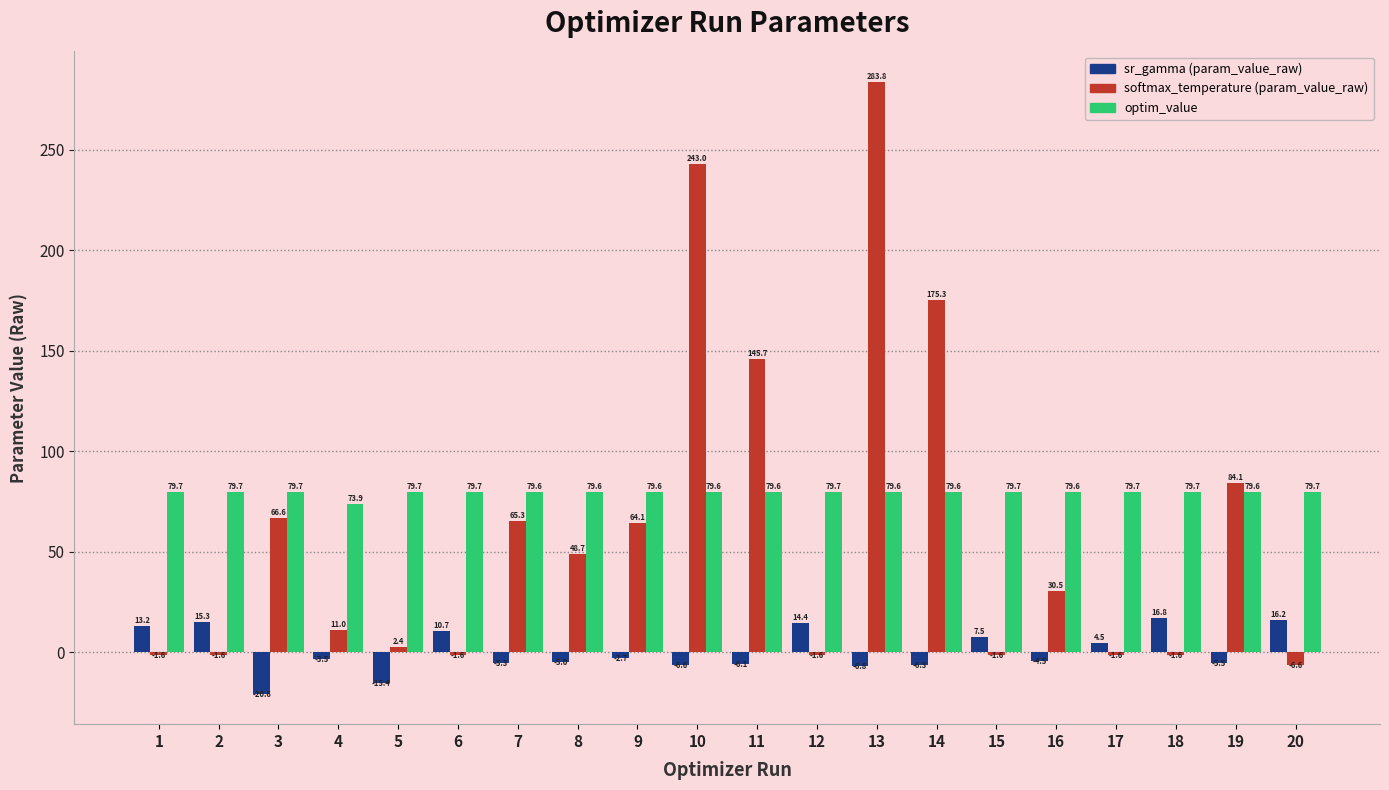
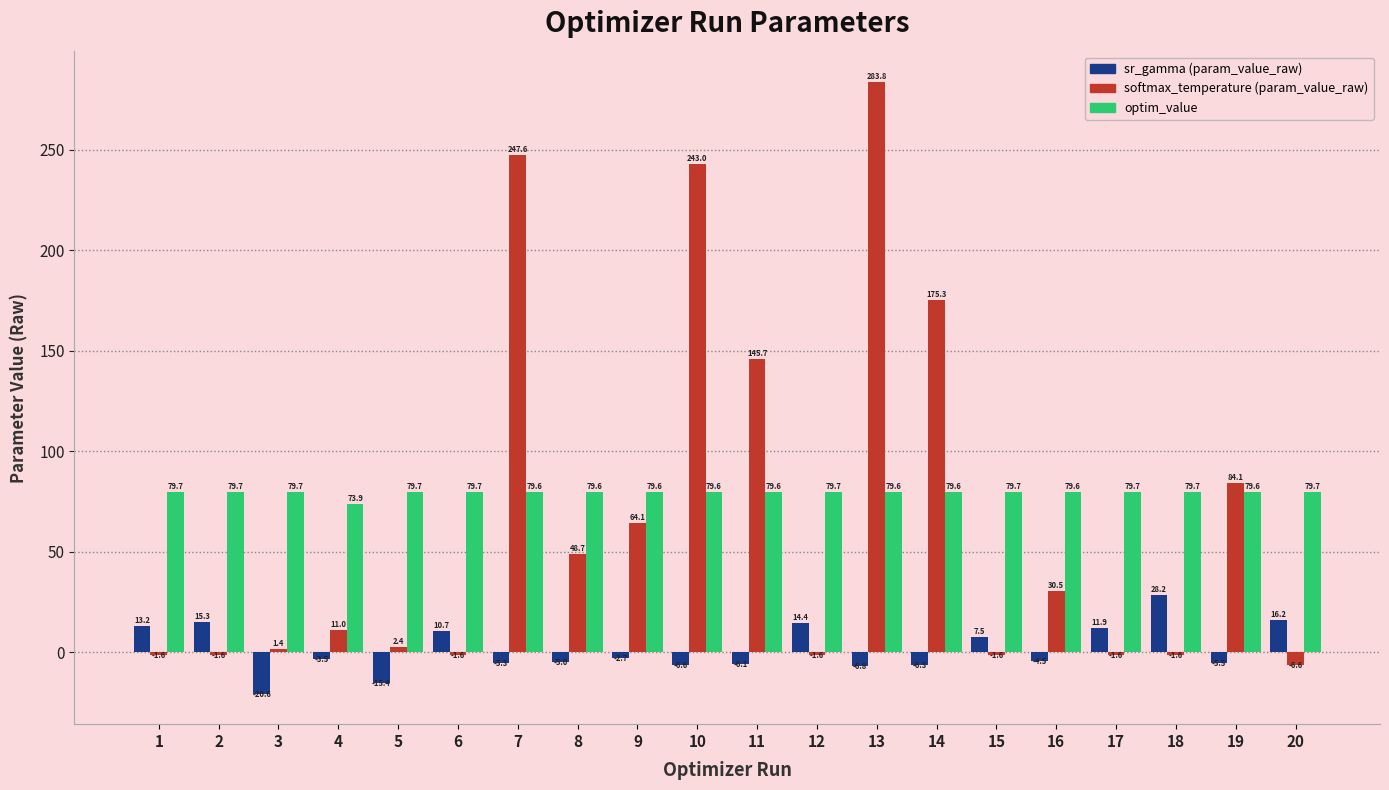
softmax_temperature (param_value_raw), 3: 66.6 -> 1.4
softmax_temperature (param_value_raw), 7: 65.3 -> 247.6
sr_gamma (param_value_raw), 17: 4.5 -> 11.9
sr_gamma (param_value_raw), 18: 16.8 -> 28.2
